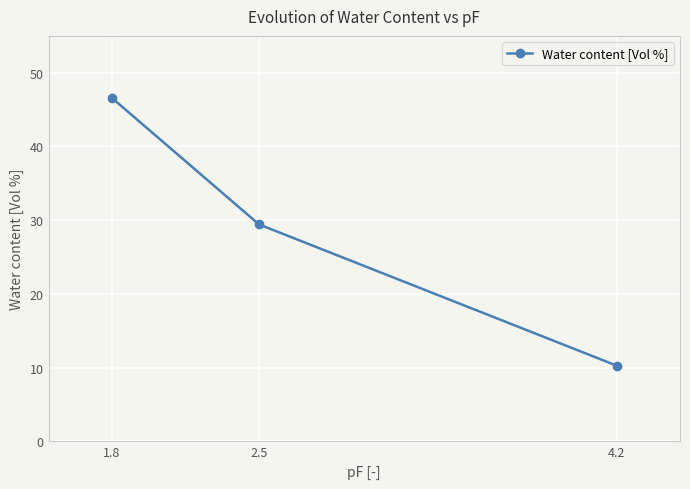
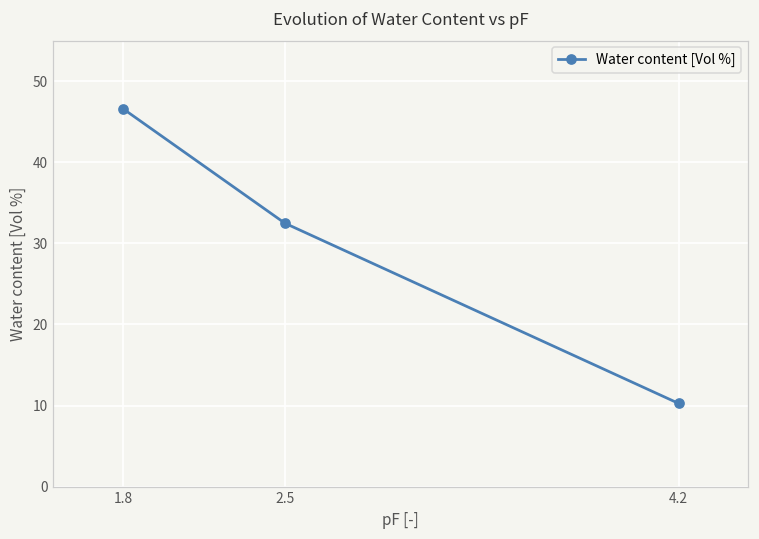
2.5: 29 -> 32
